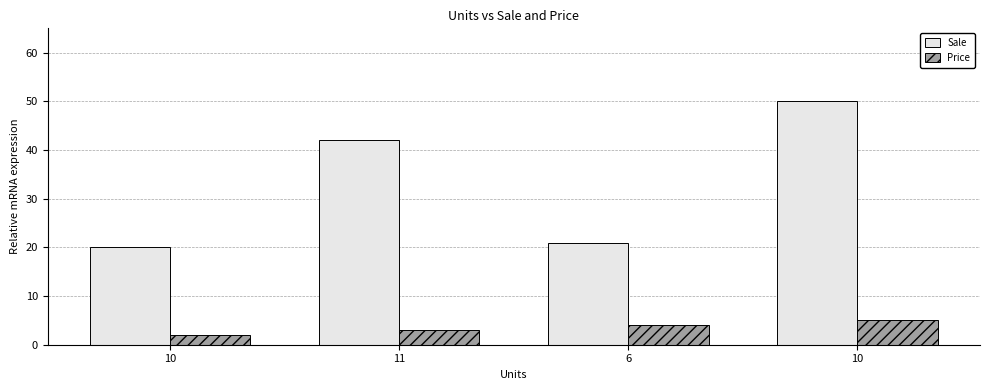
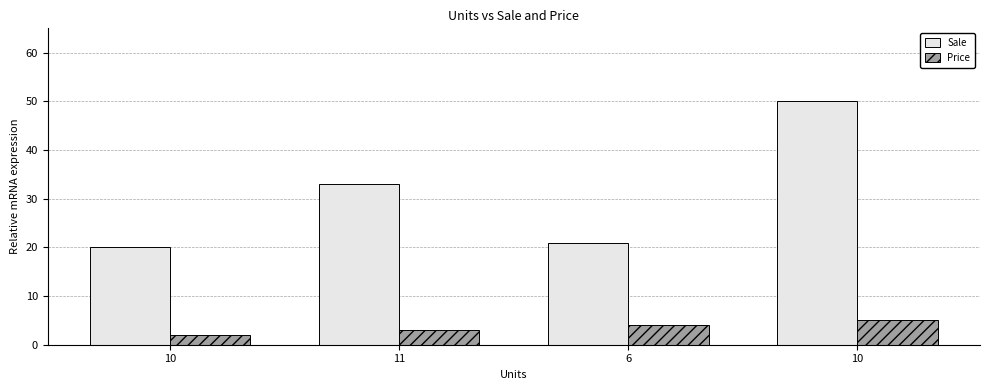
Sale, 11: 42 -> 33
